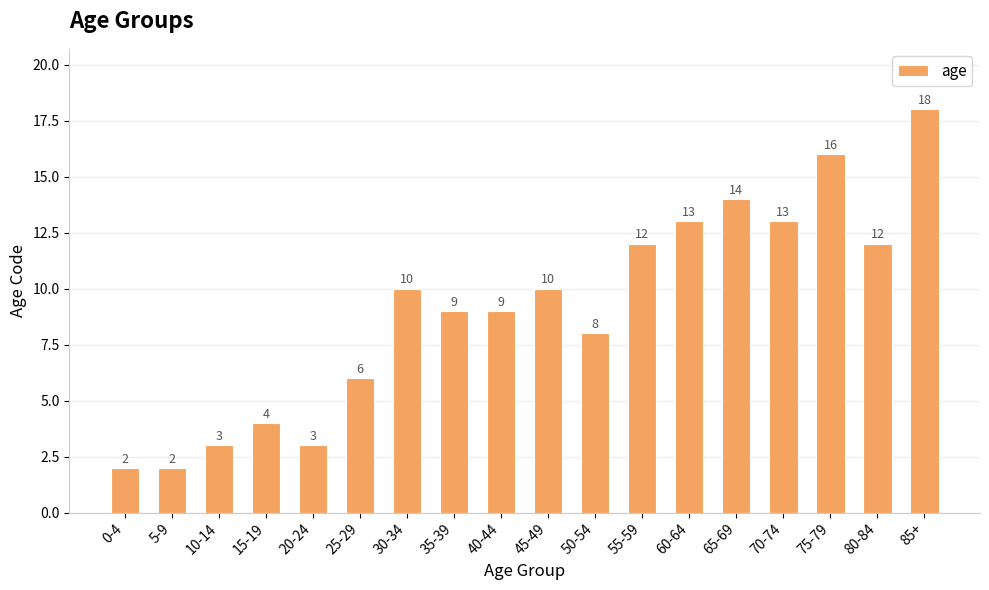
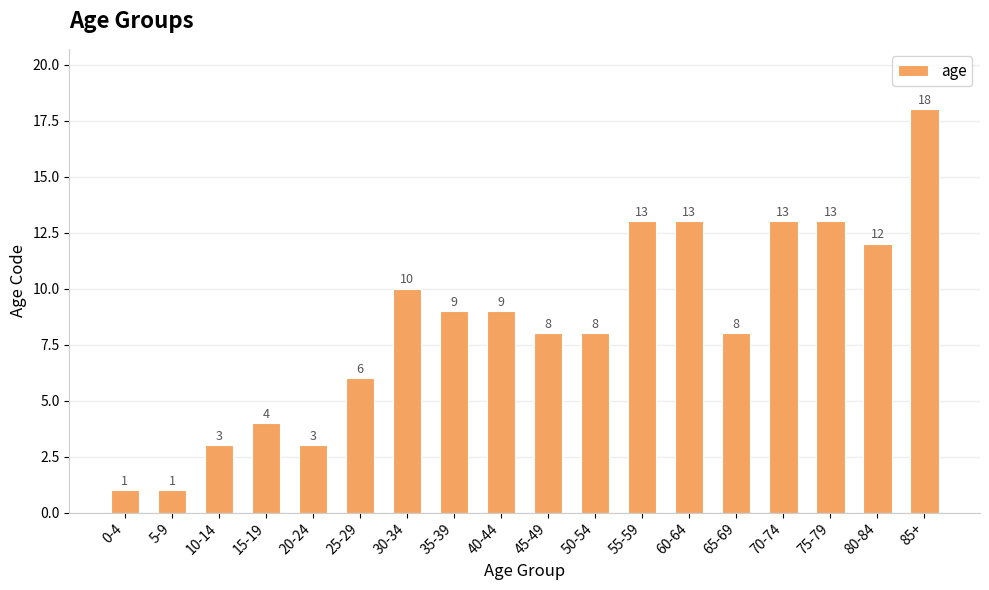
0-4: 2 -> 1
5-9: 2 -> 1
45-49: 10 -> 8
55-59: 12 -> 13
65-69: 14 -> 8
75-79: 16 -> 13
